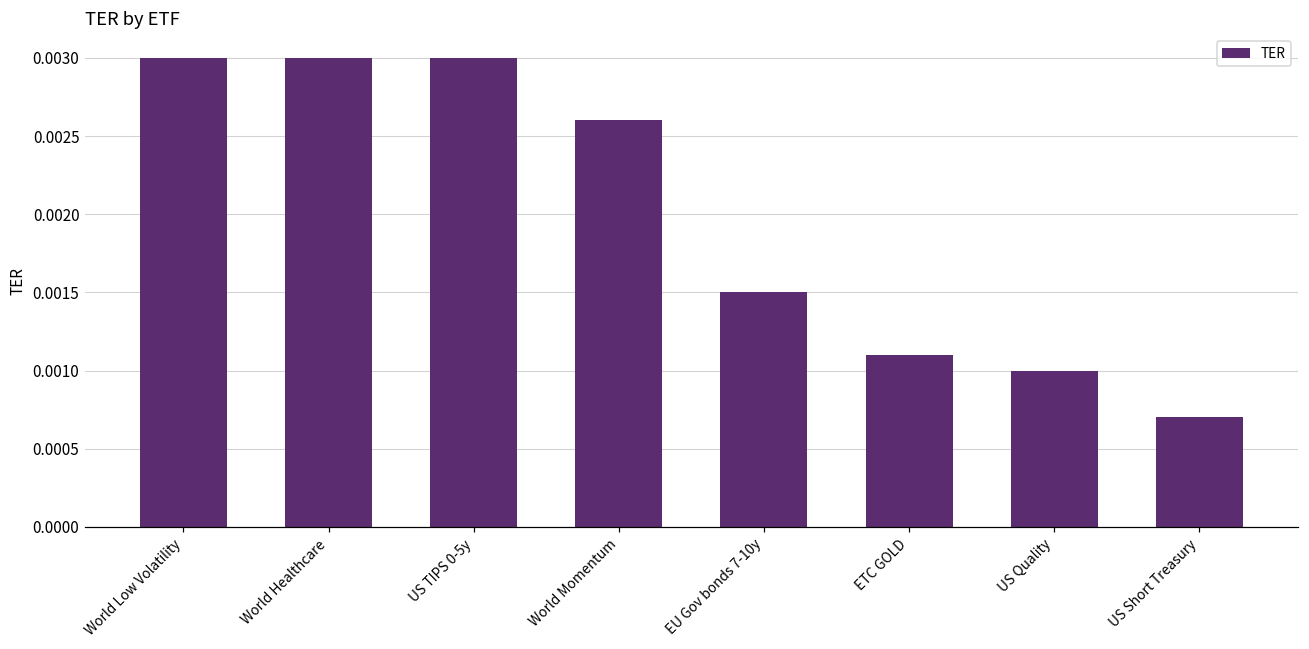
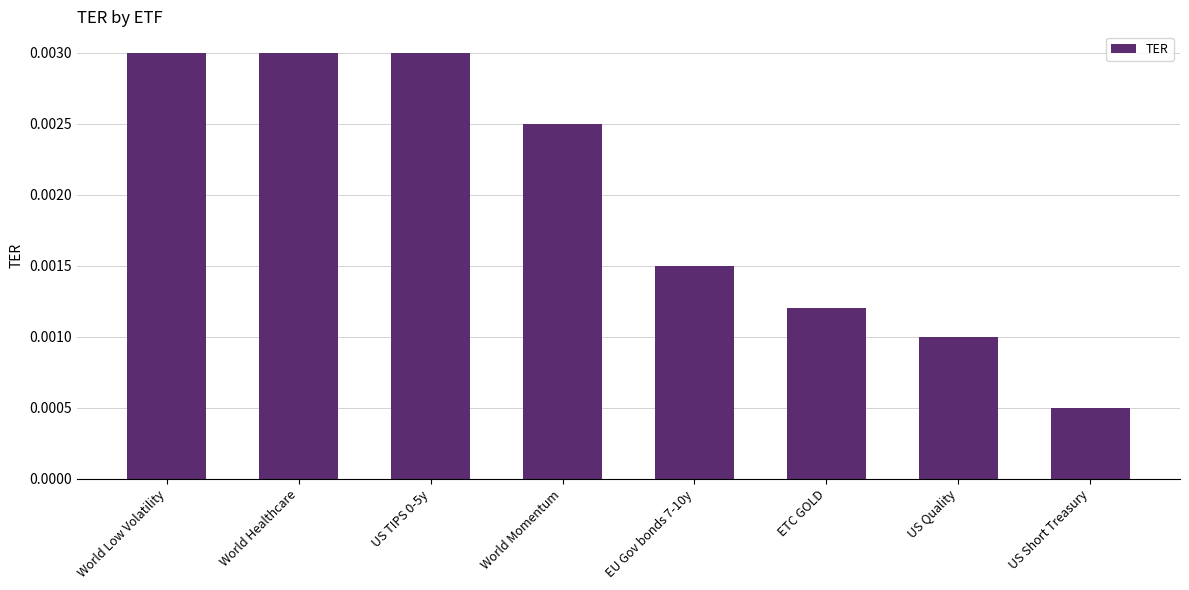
World Momentum: 0.0026 -> 0.0025
ETC GOLD: 0.0011 -> 0.0012
US Short Treasury: 0.0007 -> 0.0005
